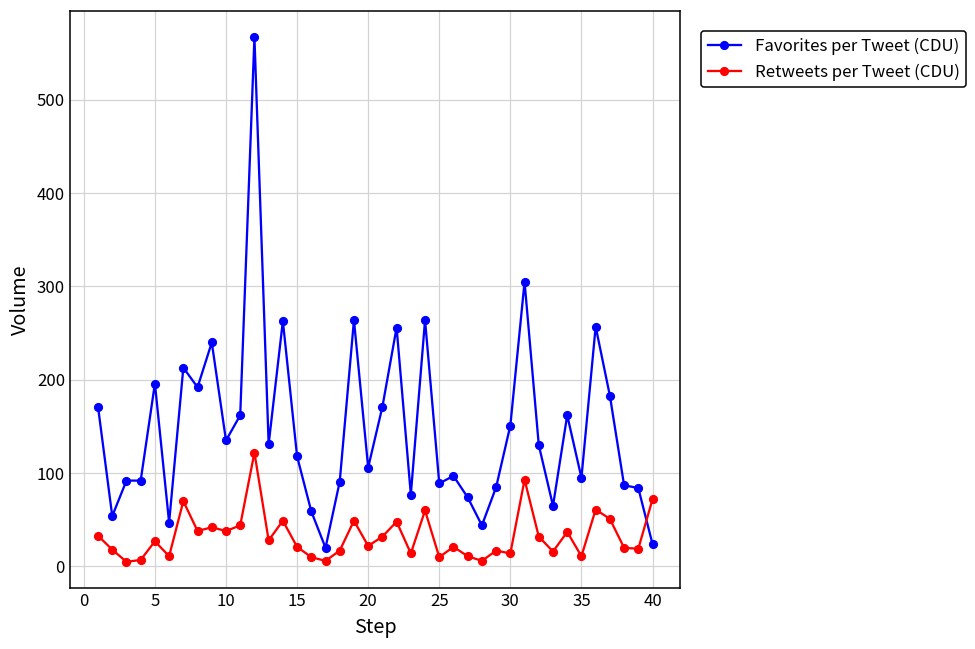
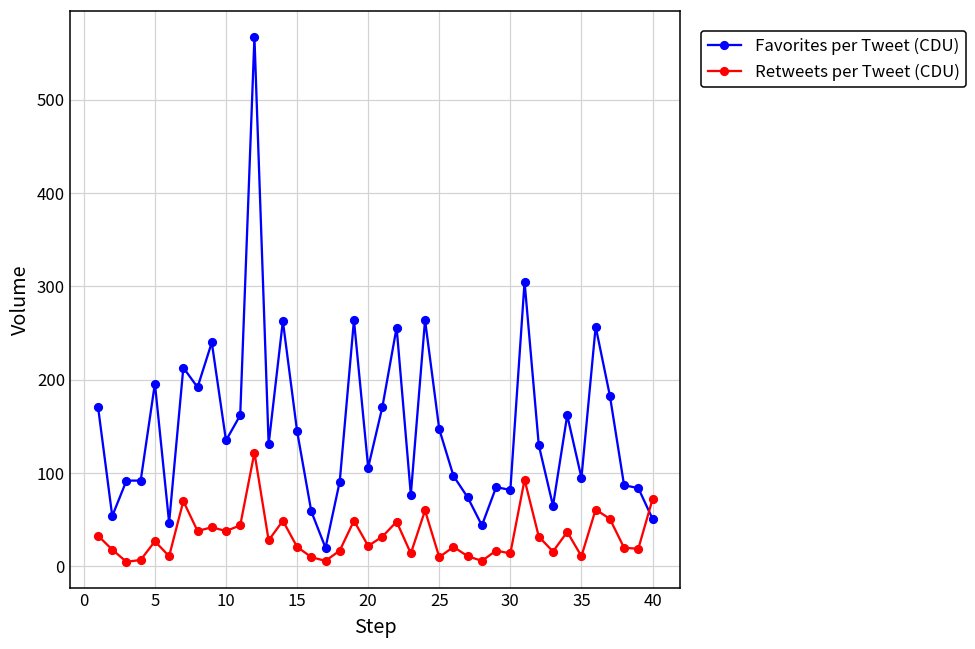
Favorites per Tweet (CDU), 15: 120 -> 150
Favorites per Tweet (CDU), 25: 90 -> 150
Favorites per Tweet (CDU), 30: 150 -> 80
Favorites per Tweet (CDU), 40: 20 -> 50
